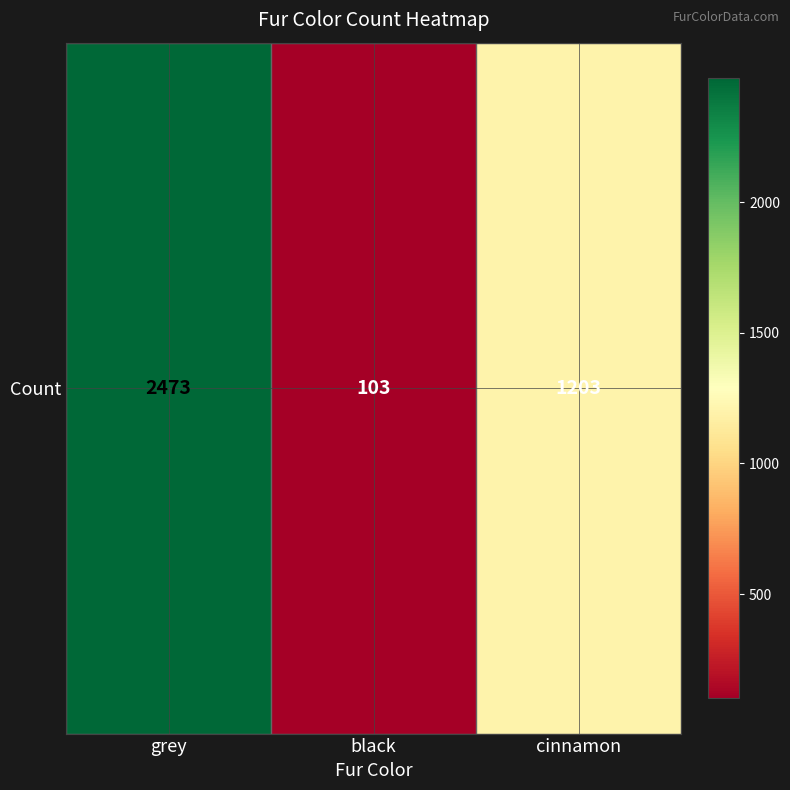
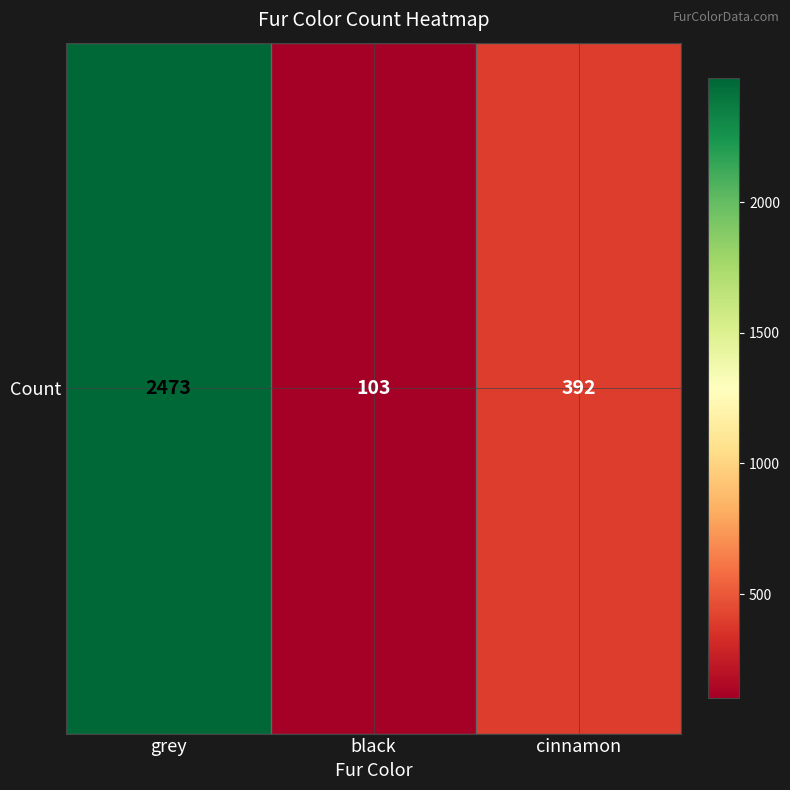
Count, cinnamon: 1203 -> 392
